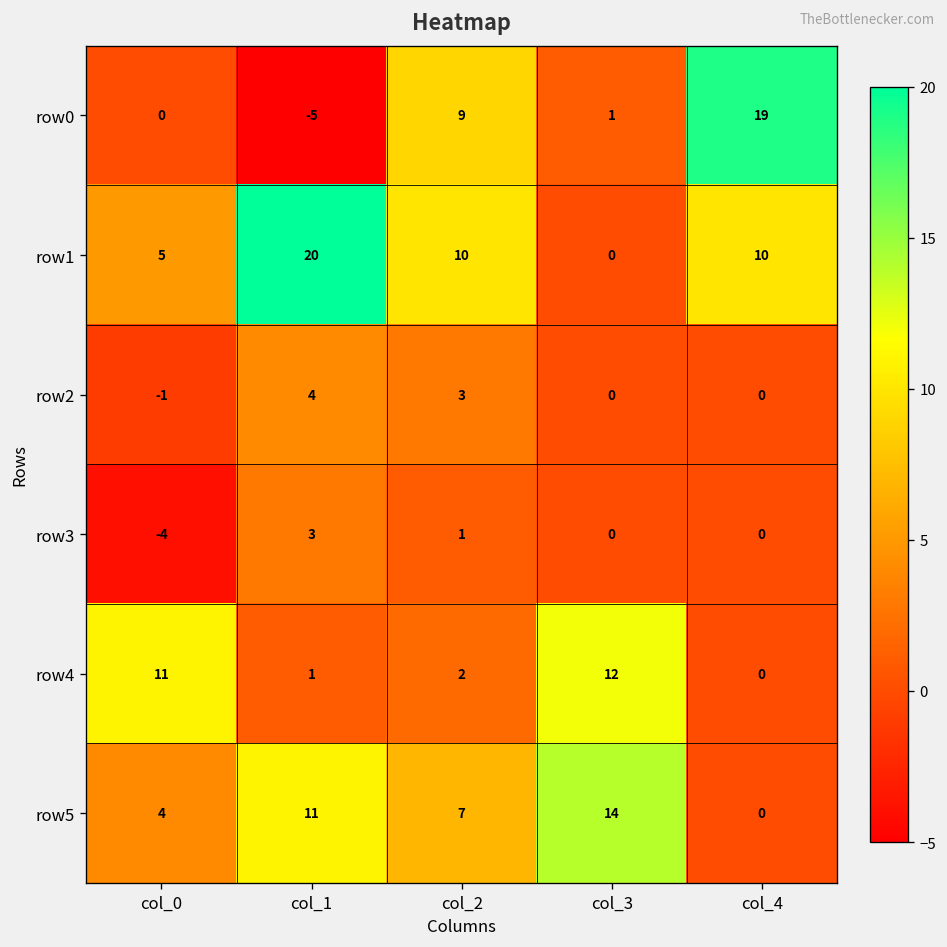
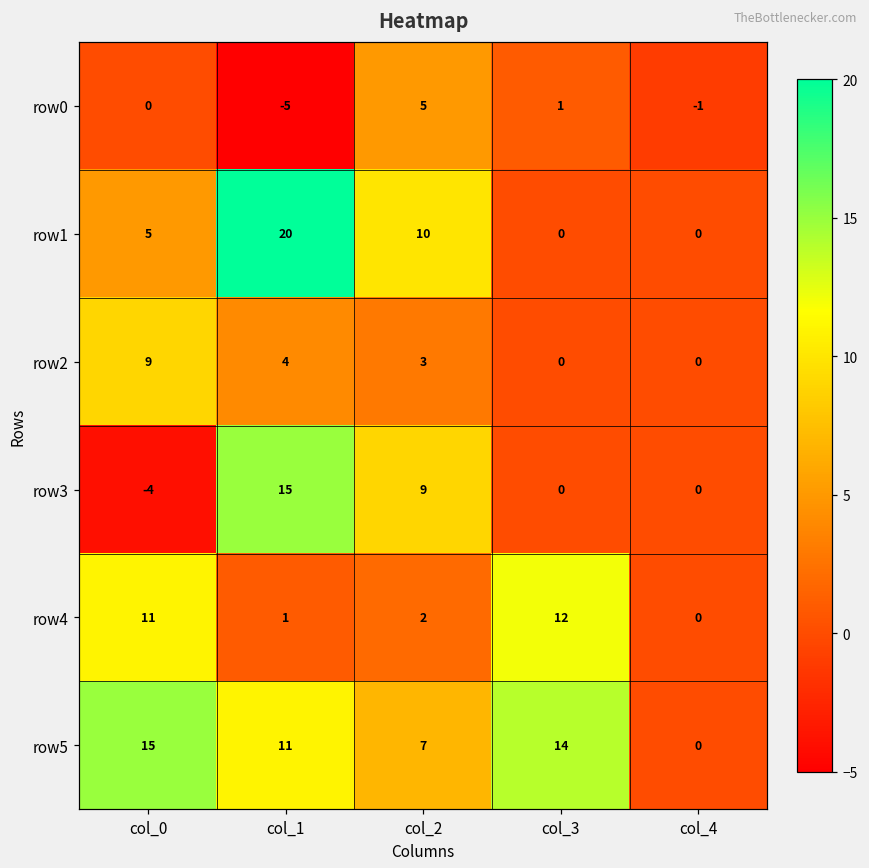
row0, col_2: 9 -> 5
row0, col_4: 19 -> -1
row1, col_4: 10 -> 0
row2, col_0: -1 -> 9
row3, col_1: 3 -> 15
row3, col_2: 1 -> 9
row5, col_0: 4 -> 15
